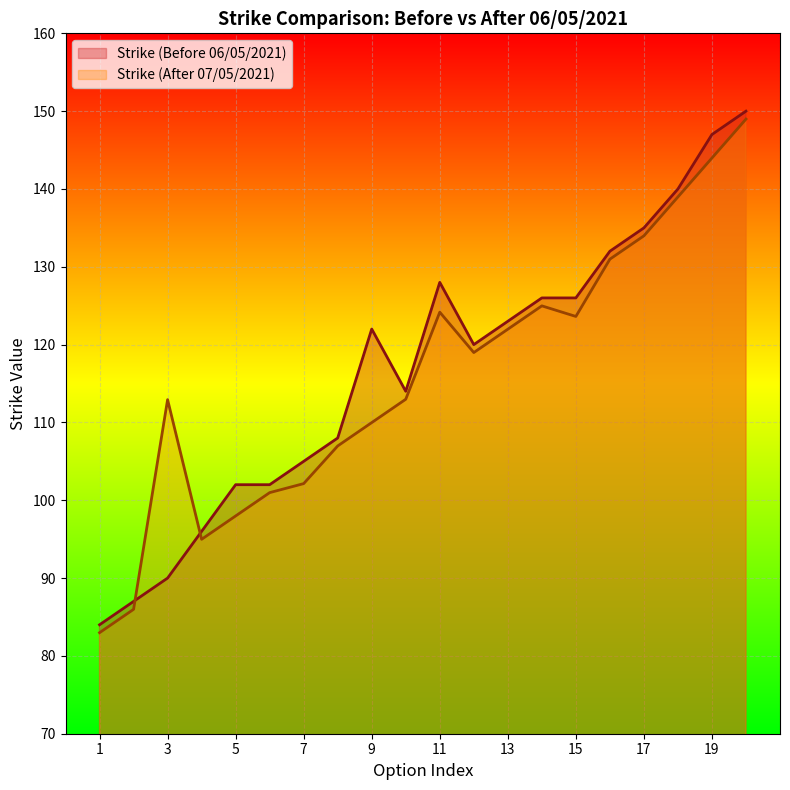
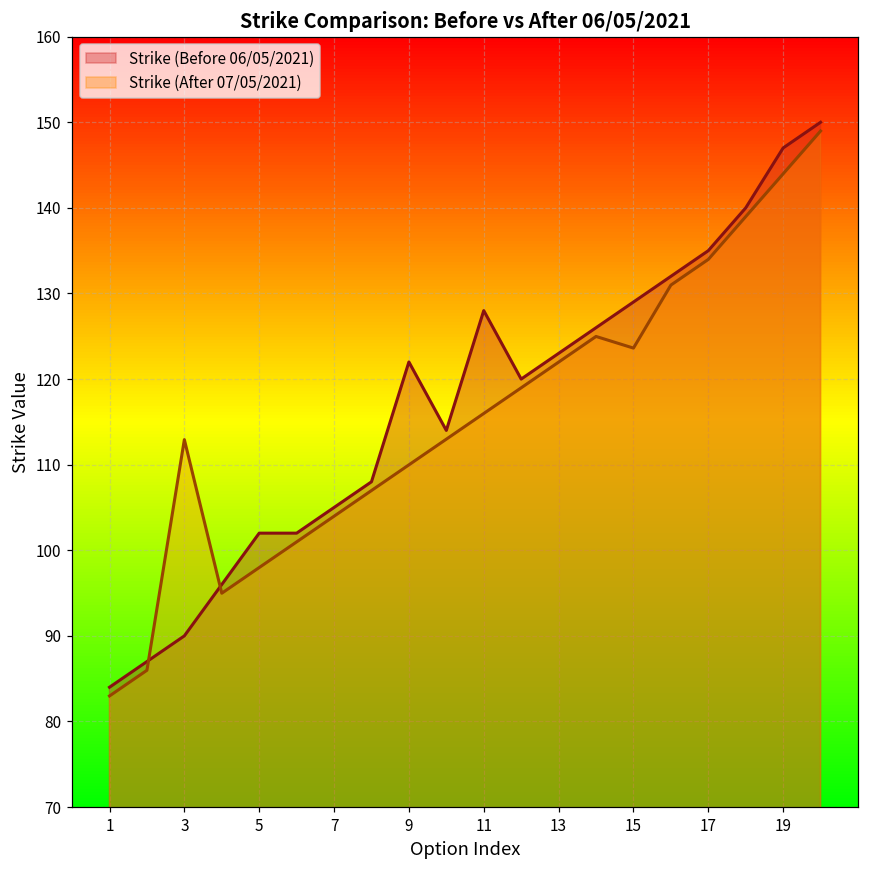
Strike (After 07/05/2021), 7: 102 -> 104
Strike (After 07/05/2021), 11: 124 -> 116
Strike (Before 06/05/2021), 15: 126 -> 129
